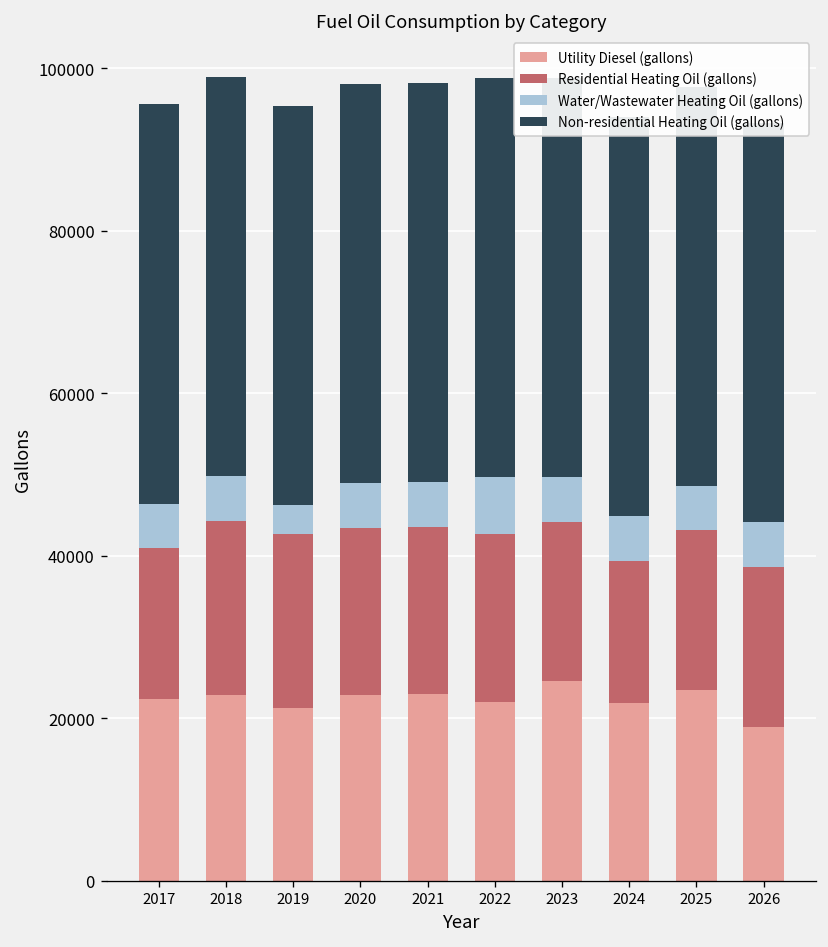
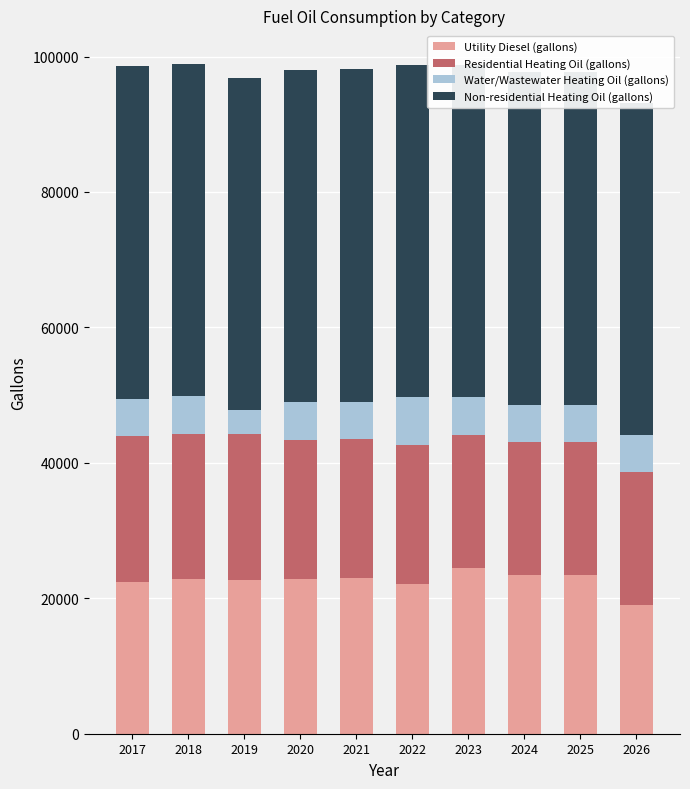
Residential Heating Oil (gallons), 2017: 18000 -> 22000
Utility Diesel (gallons), 2019: 21000 -> 23000
Utility Diesel (gallons), 2024: 22000 -> 23000
Residential Heating Oil (gallons), 2024: 17000 -> 20000
